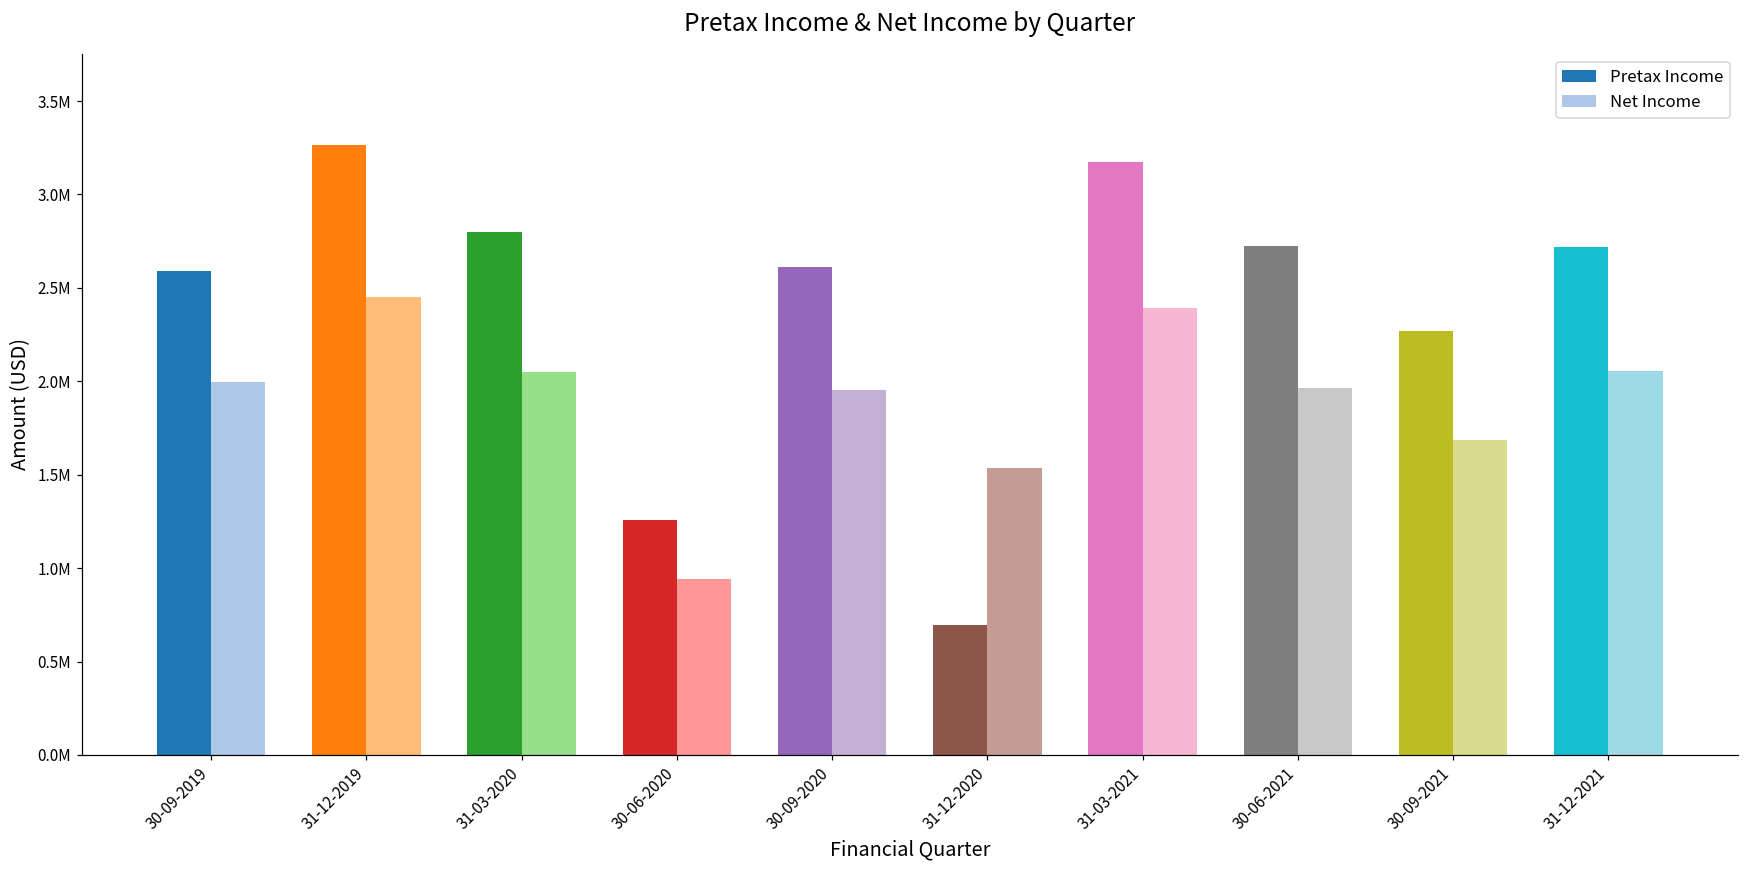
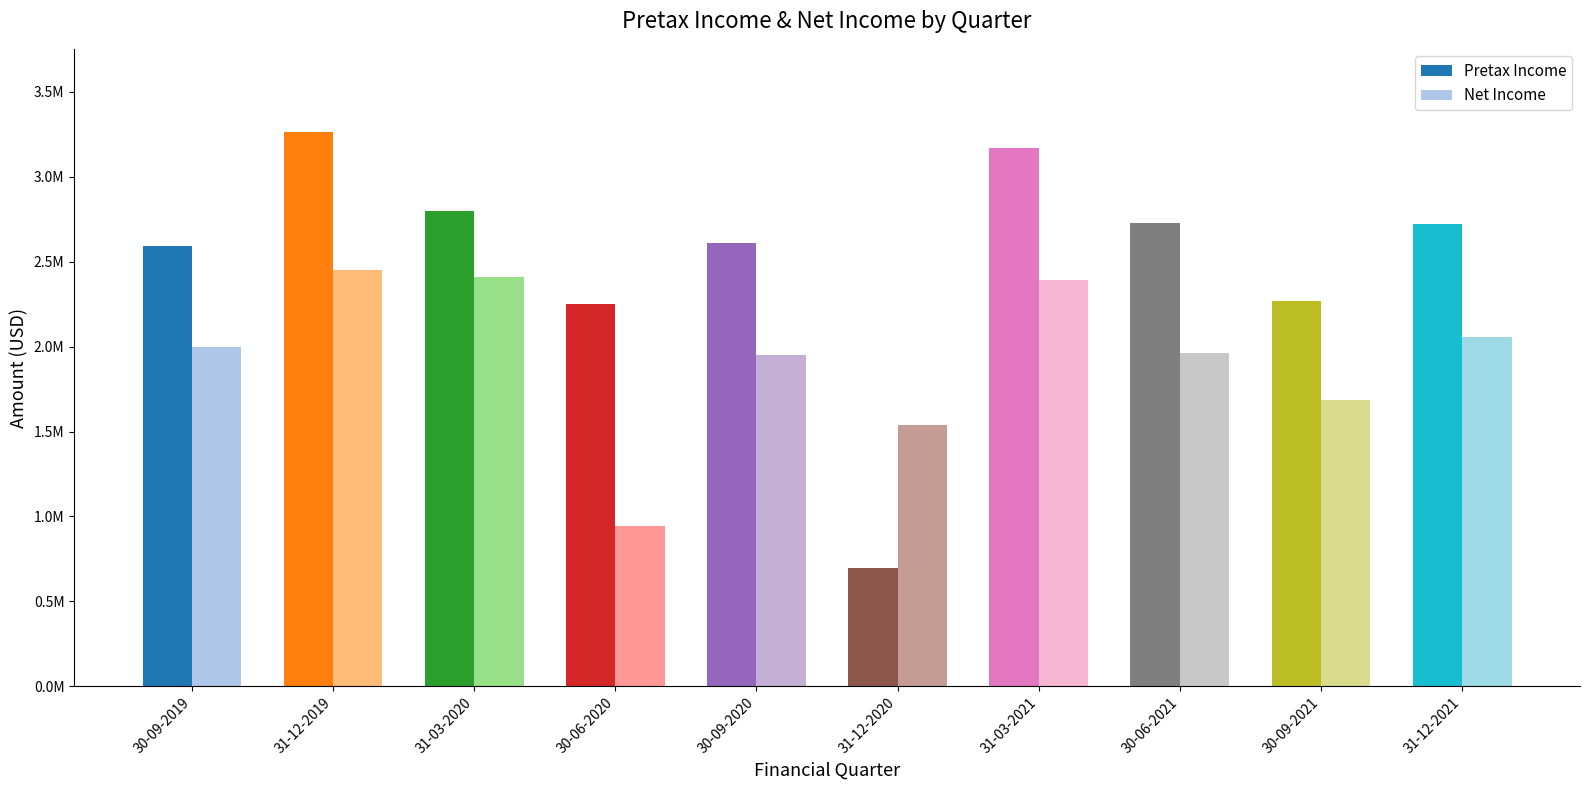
Net Income, 31-03-2020: 2050000 -> 2410000
Pretax Income, 30-06-2020: 1260000 -> 2250000
